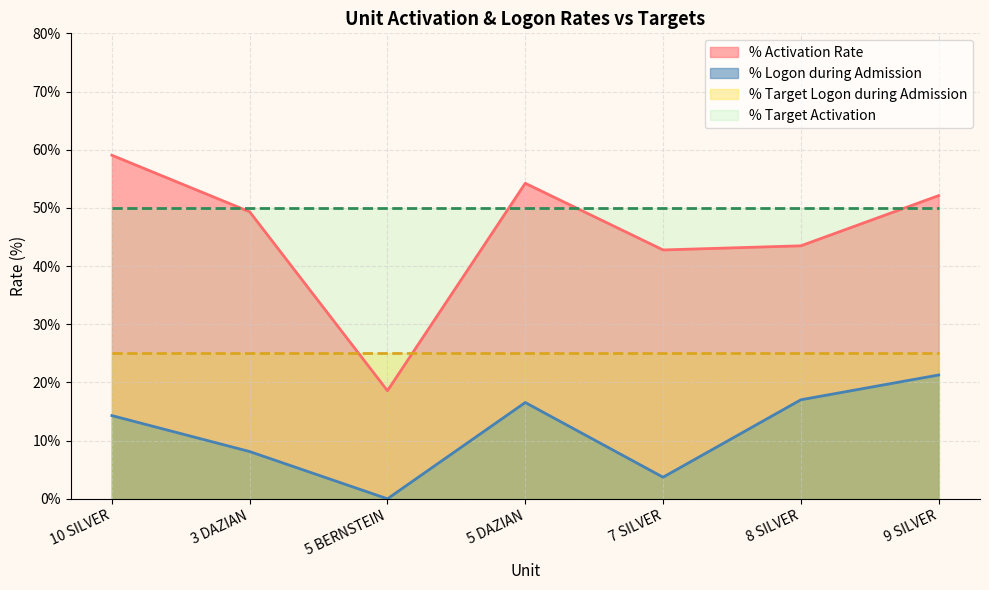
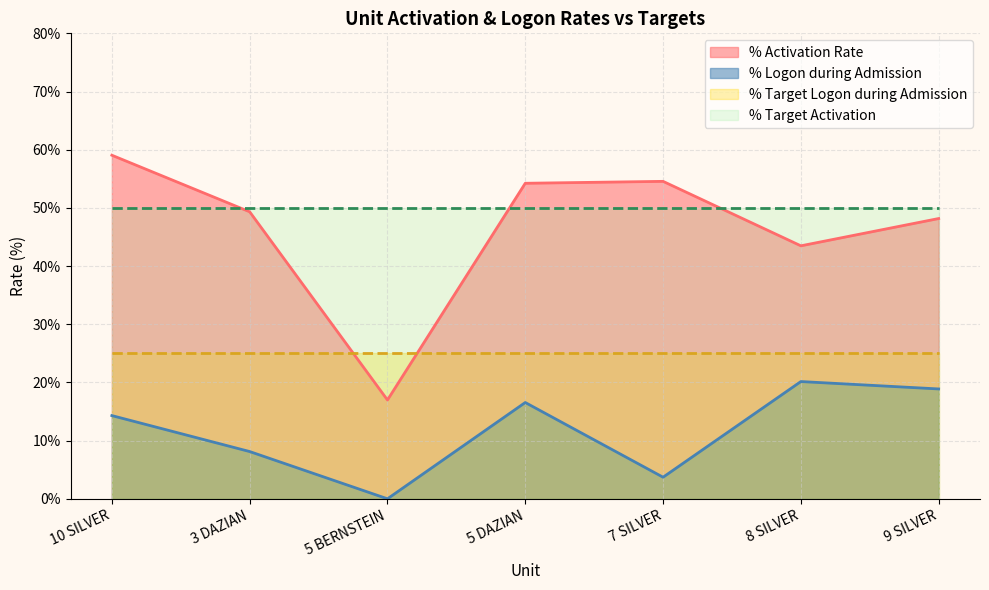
% Activation Rate, 5 BERNSTEIN: 19% -> 17%
% Activation Rate, 7 SILVER: 43% -> 55%
% Logon during Admission, 8 SILVER: 17% -> 20%
% Activation Rate, 9 SILVER: 52% -> 48%
% Logon during Admission, 9 SILVER: 21% -> 19%
